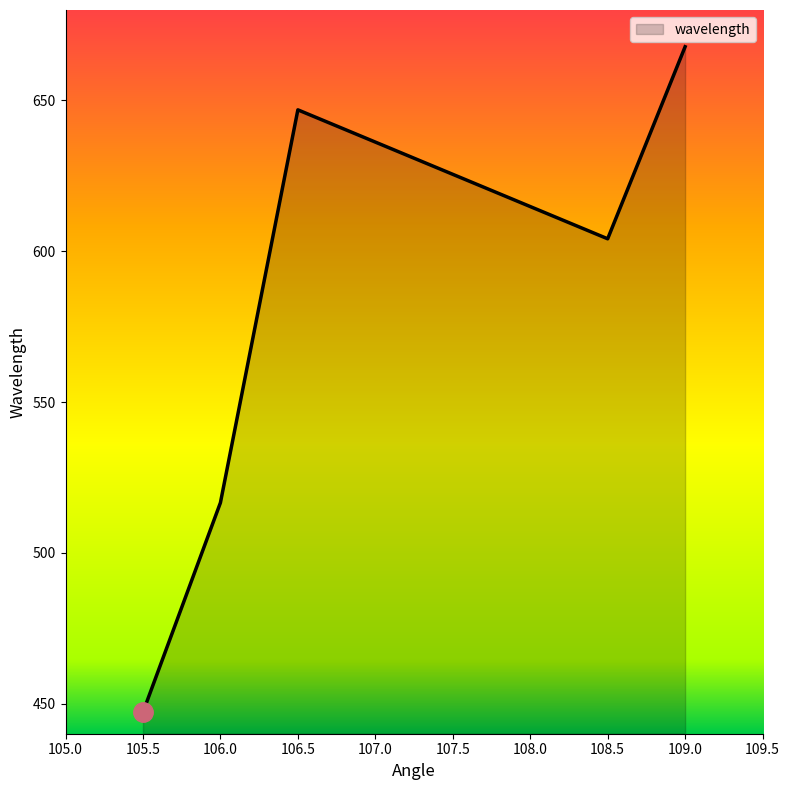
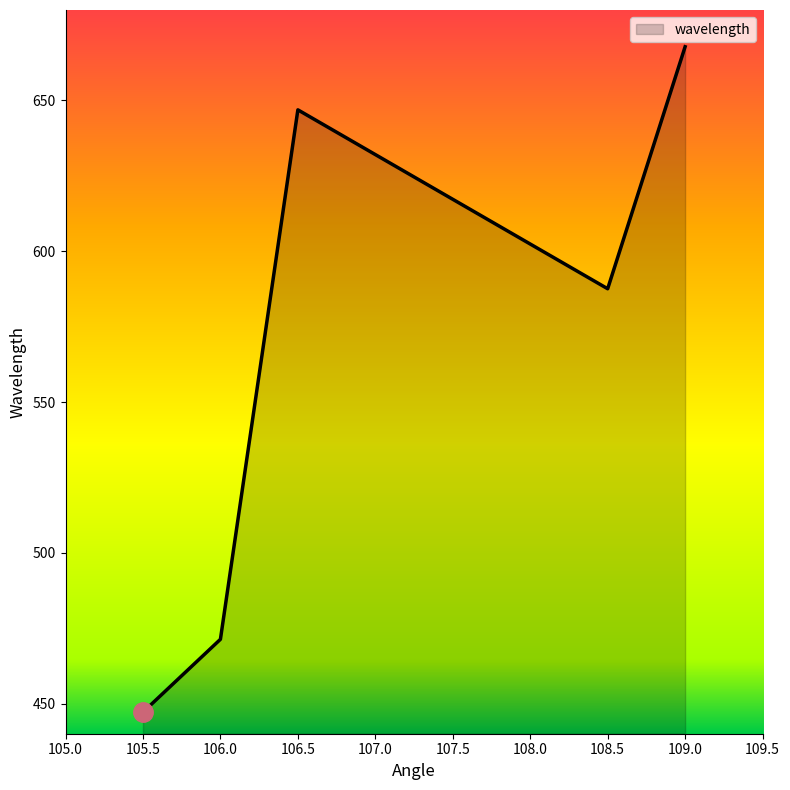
wavelength, 106.0: 517 -> 471
wavelength, 108.5: 604 -> 588
